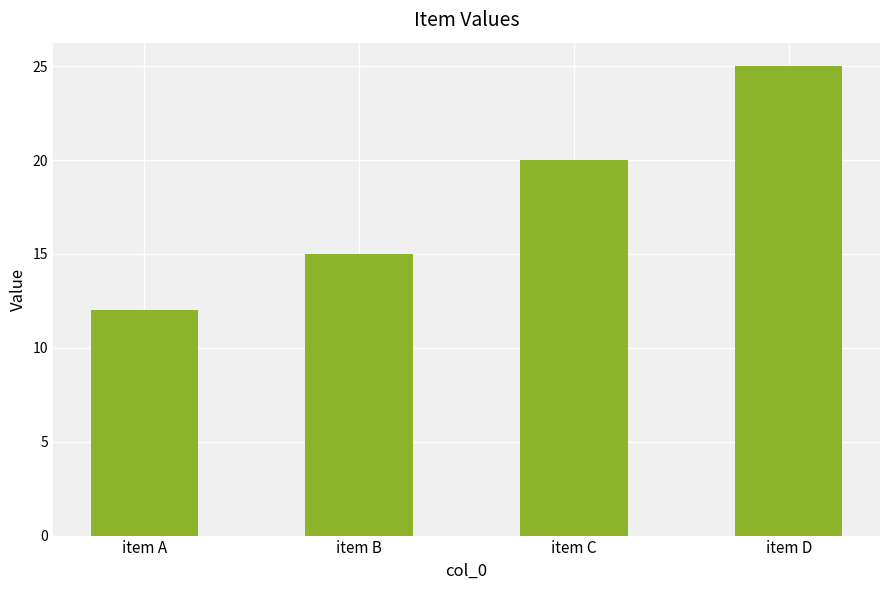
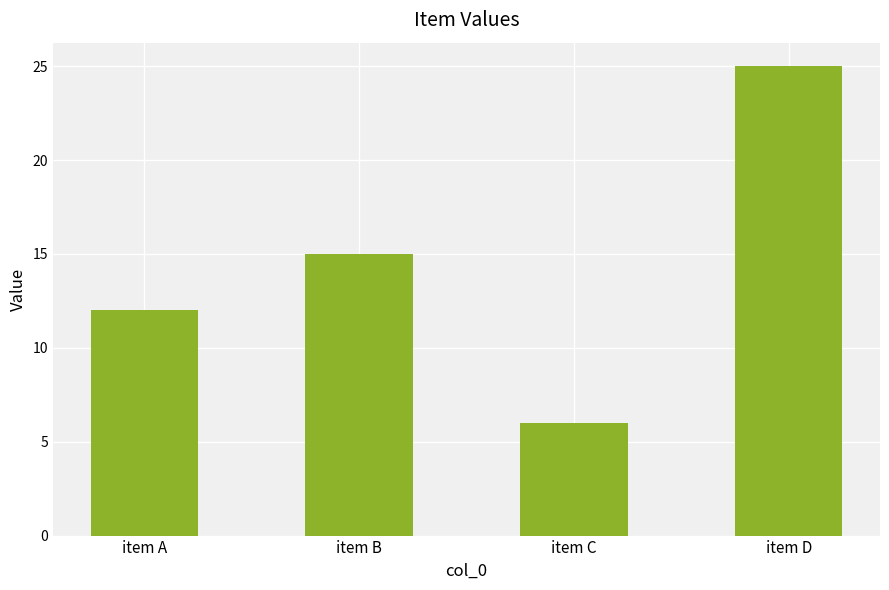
item C: 20 -> 6
